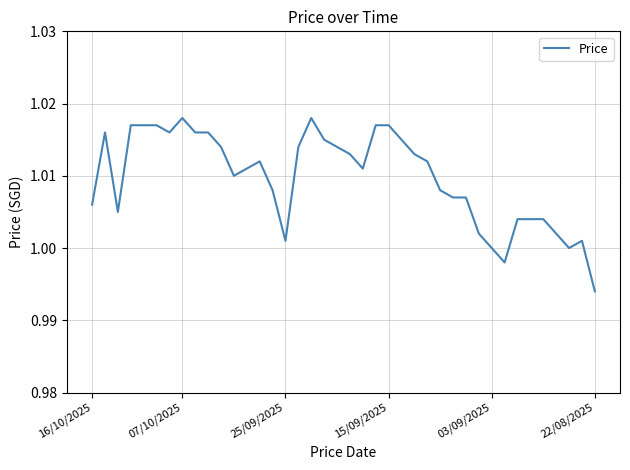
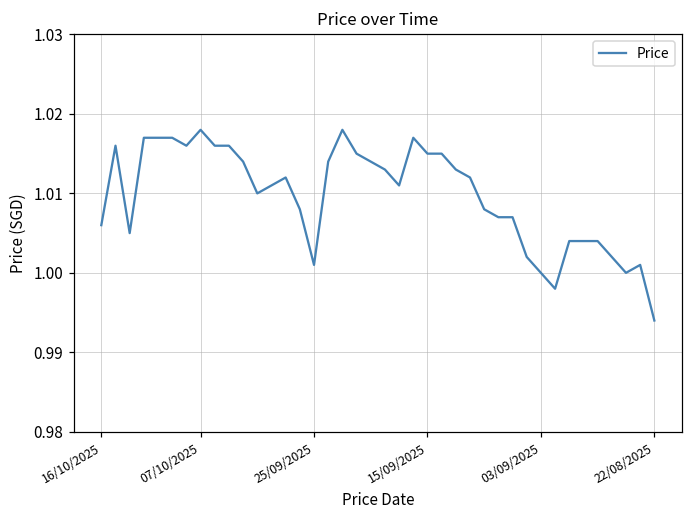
15/09/2025: 1.017 -> 1.015
